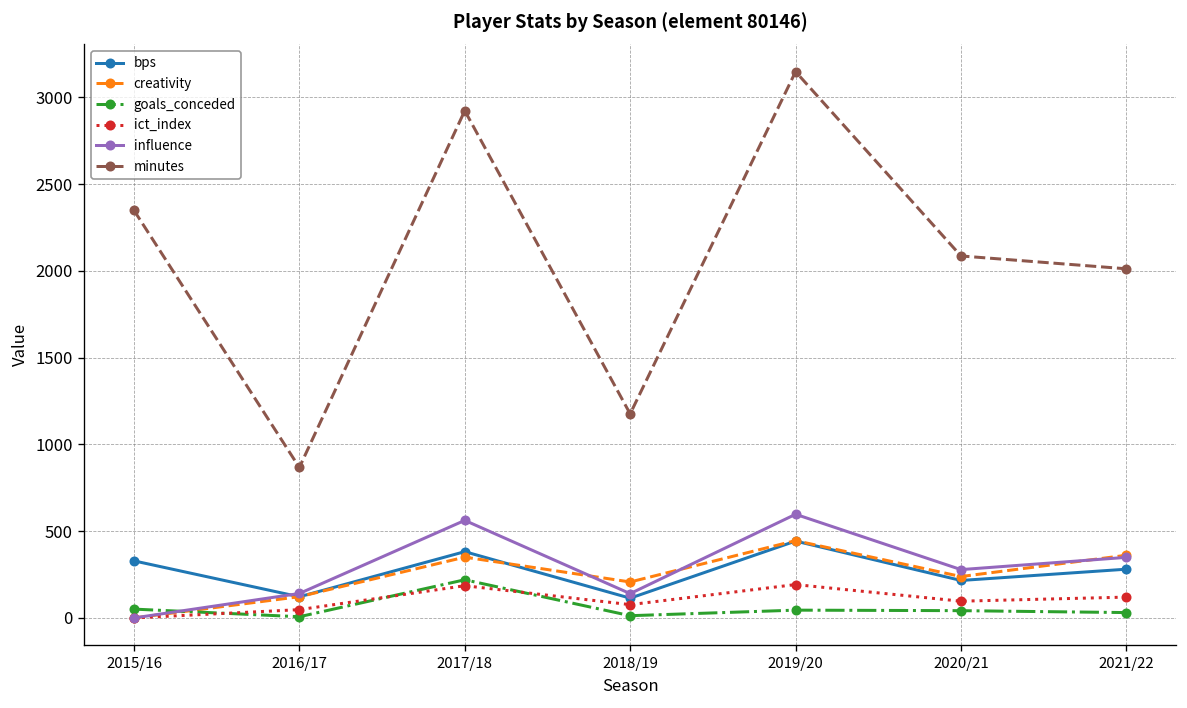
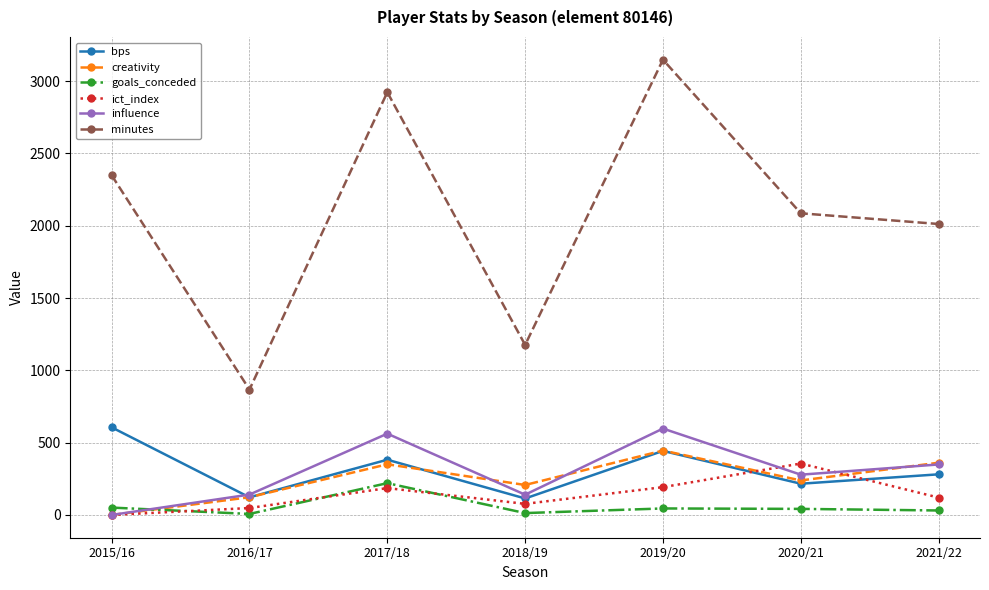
bps, 2015/16: 330 -> 610
ict_index, 2020/21: 100 -> 360
